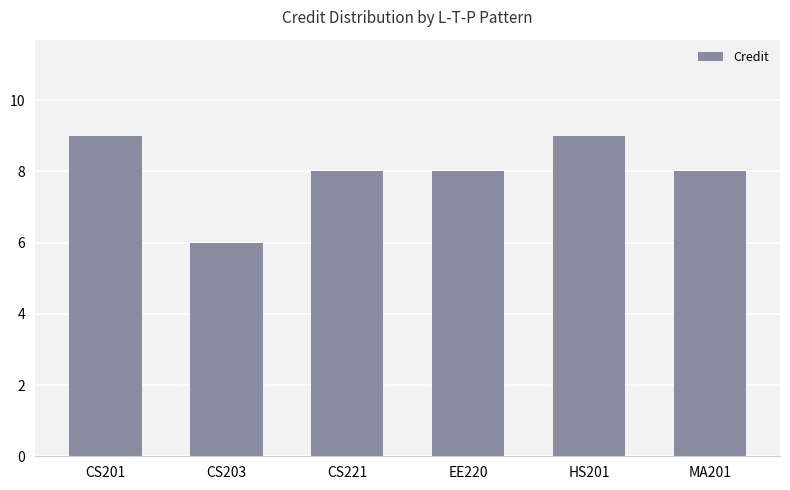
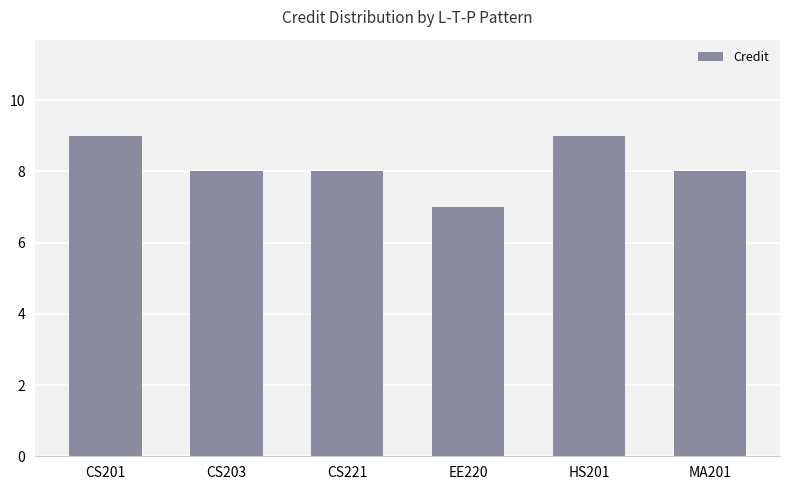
CS203: 6 -> 8
EE220: 8 -> 7
